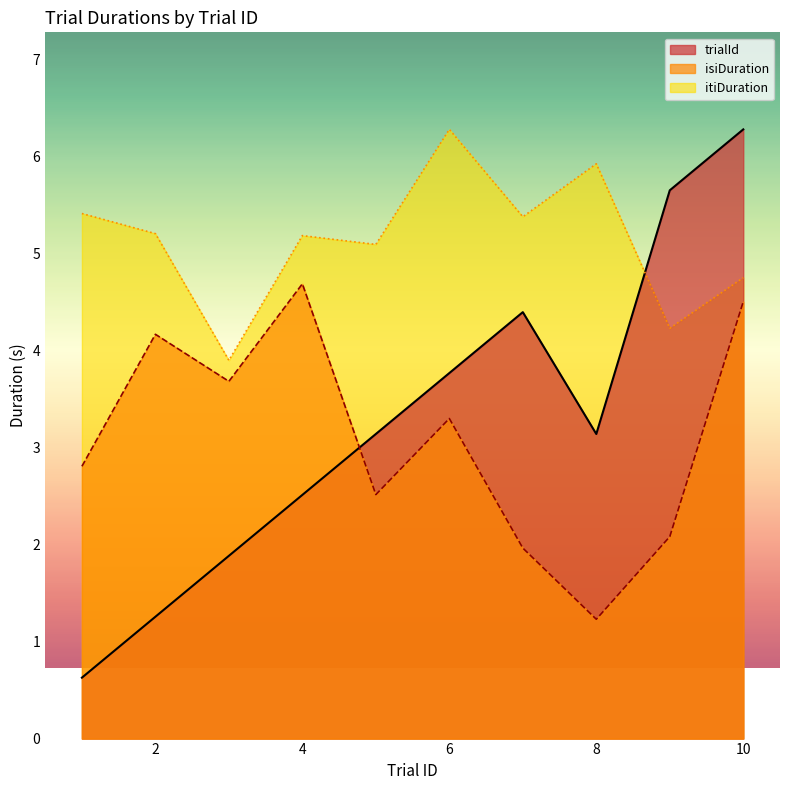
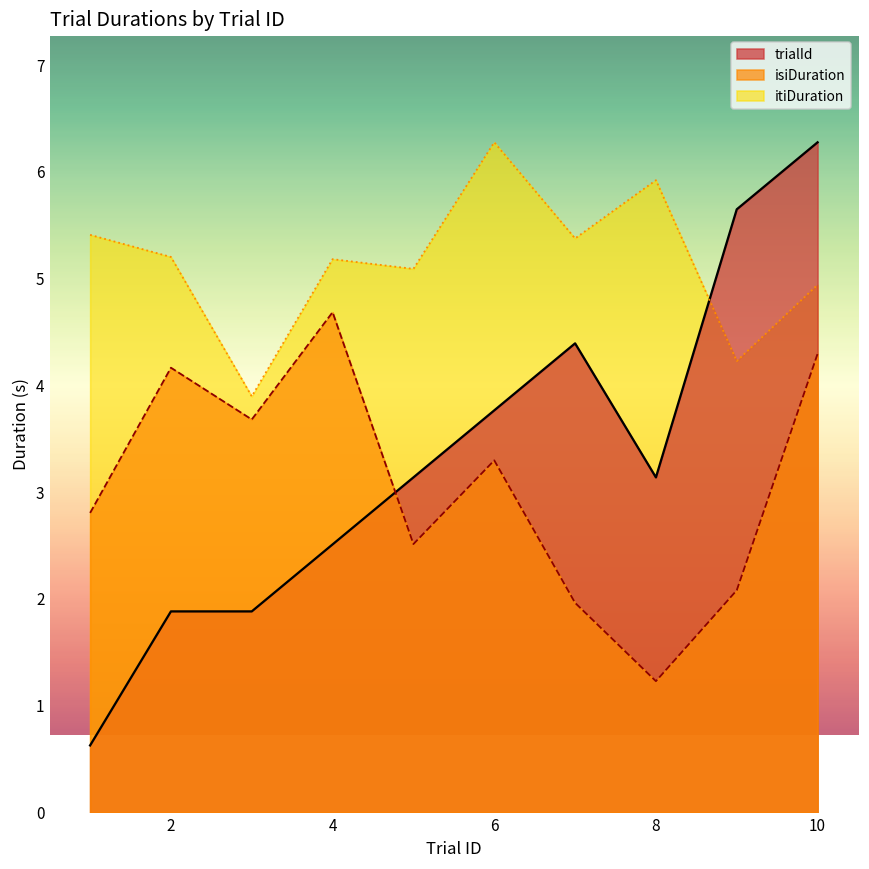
trialId, 2: 1.3 -> 1.9
isiDuration, 10: 4.5 -> 4.3
itiDuration, 10: 4.7 -> 4.9
